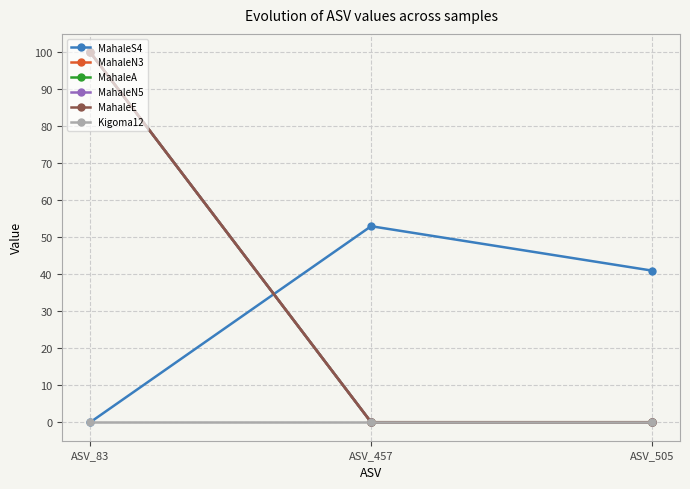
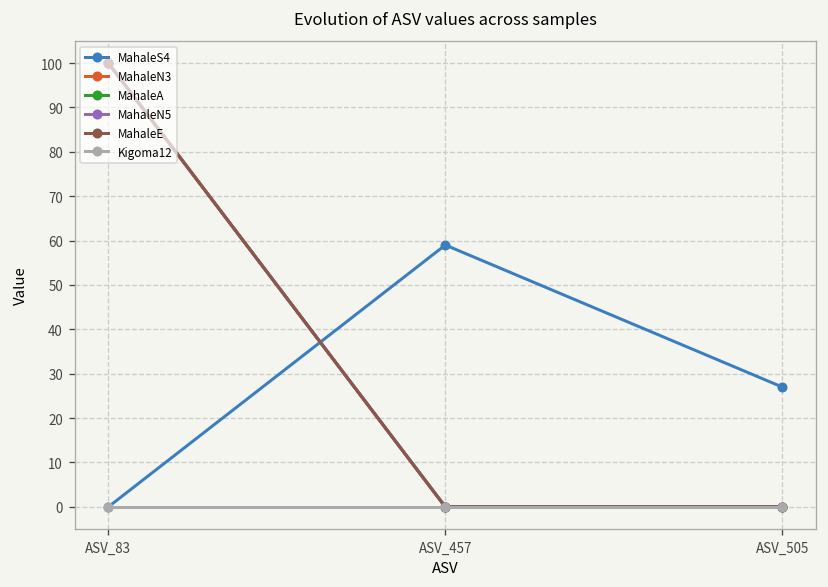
MahaleS4, ASV_457: 53 -> 59
MahaleS4, ASV_505: 41 -> 27
